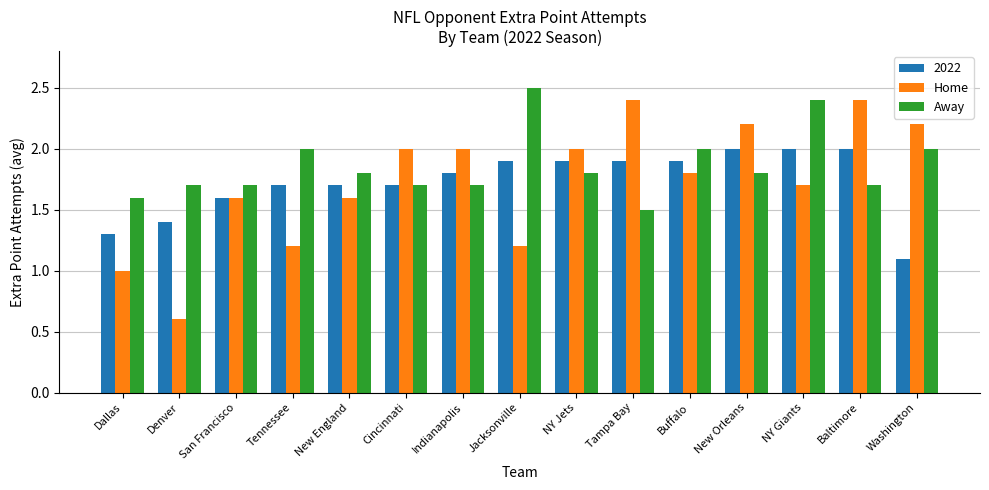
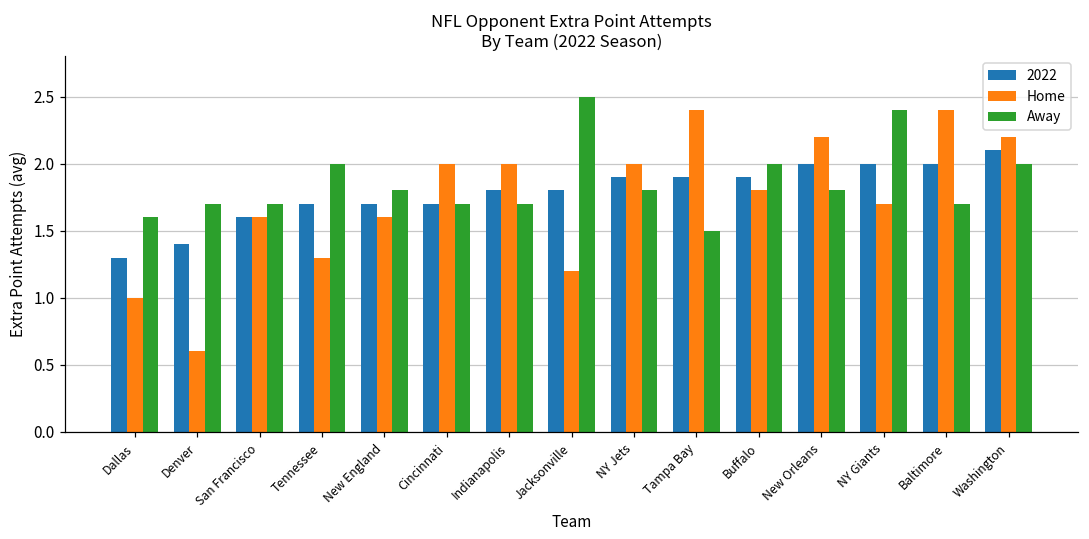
Home, Tennessee: 1.2 -> 1.3
2022, Jacksonville: 1.9 -> 1.8
2022, Washington: 1.1 -> 2.1
